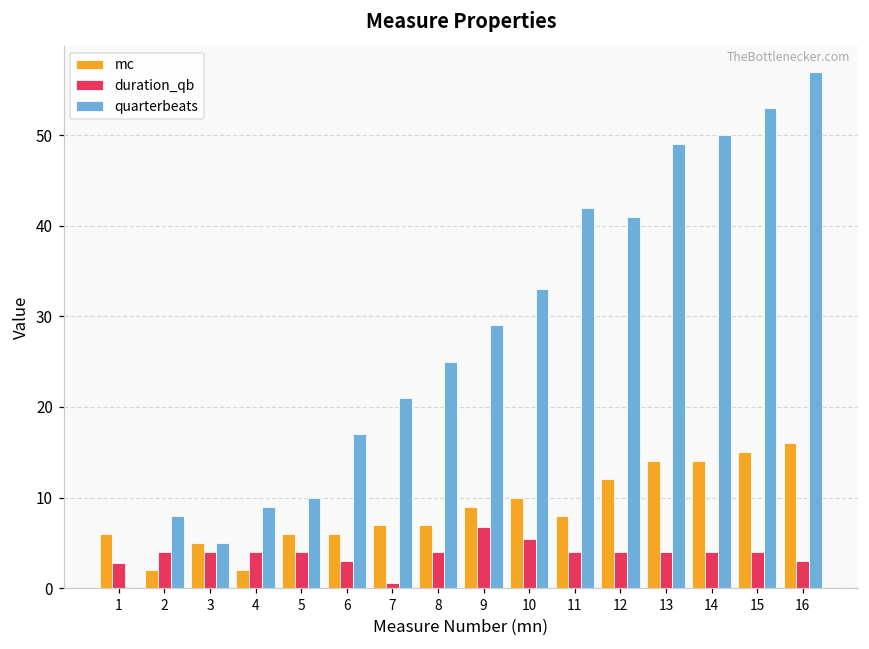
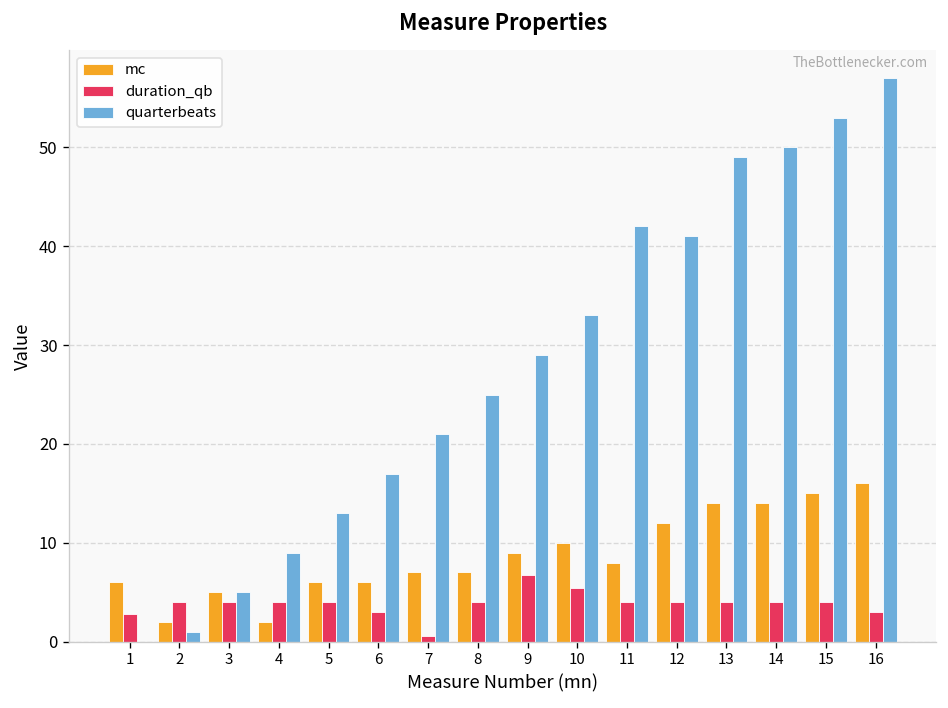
quarterbeats, 2: 8 -> 1
quarterbeats, 5: 10 -> 13
